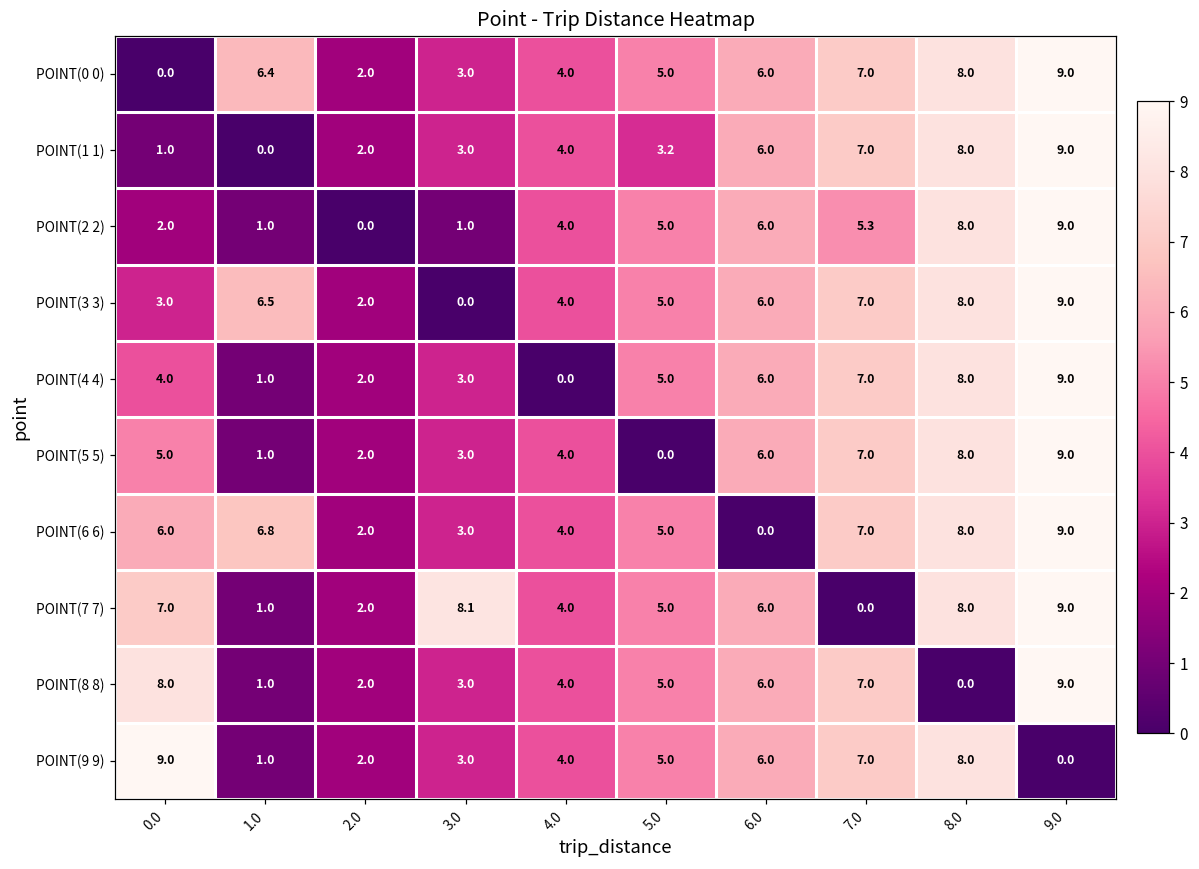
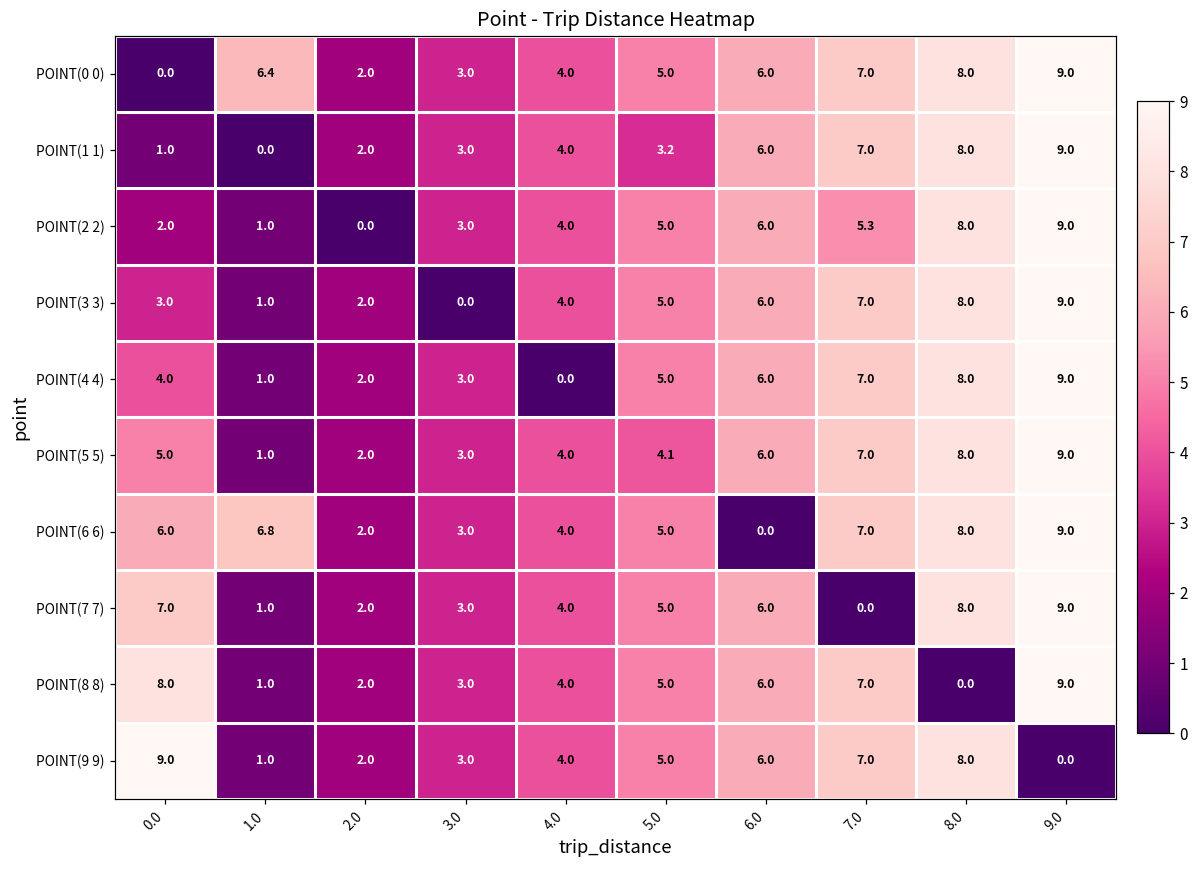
POINT(2 2), 3.0: 1.0 -> 3.0
POINT(3 3), 1.0: 6.5 -> 1.0
POINT(5 5), 5.0: 0.0 -> 4.1
POINT(7 7), 3.0: 8.1 -> 3.0
